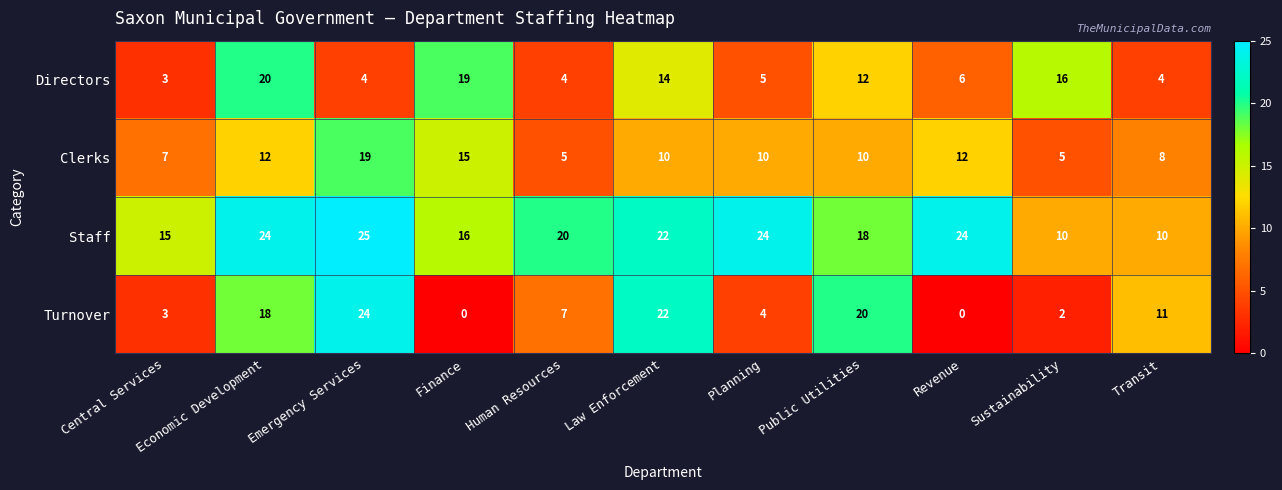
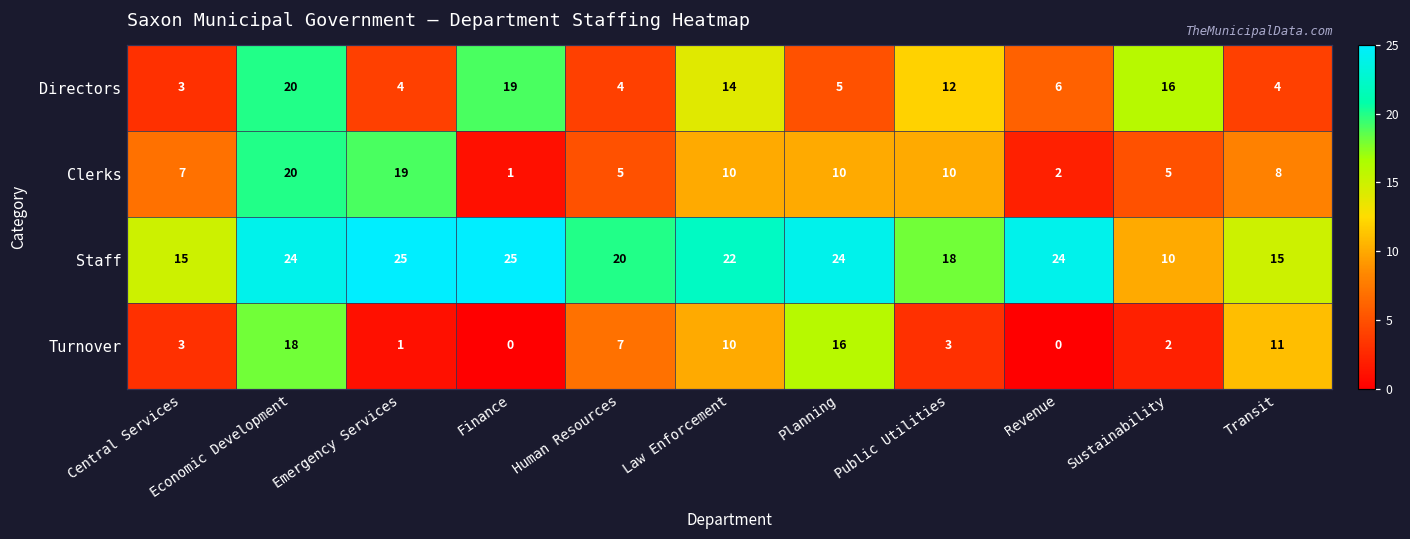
Clerks, Economic Development: 12 -> 20
Clerks, Finance: 15 -> 1
Clerks, Revenue: 12 -> 2
Staff, Finance: 16 -> 25
Staff, Transit: 10 -> 15
Turnover, Emergency Services: 24 -> 1
Turnover, Law Enforcement: 22 -> 10
Turnover, Planning: 4 -> 16
Turnover, Public Utilities: 20 -> 3
